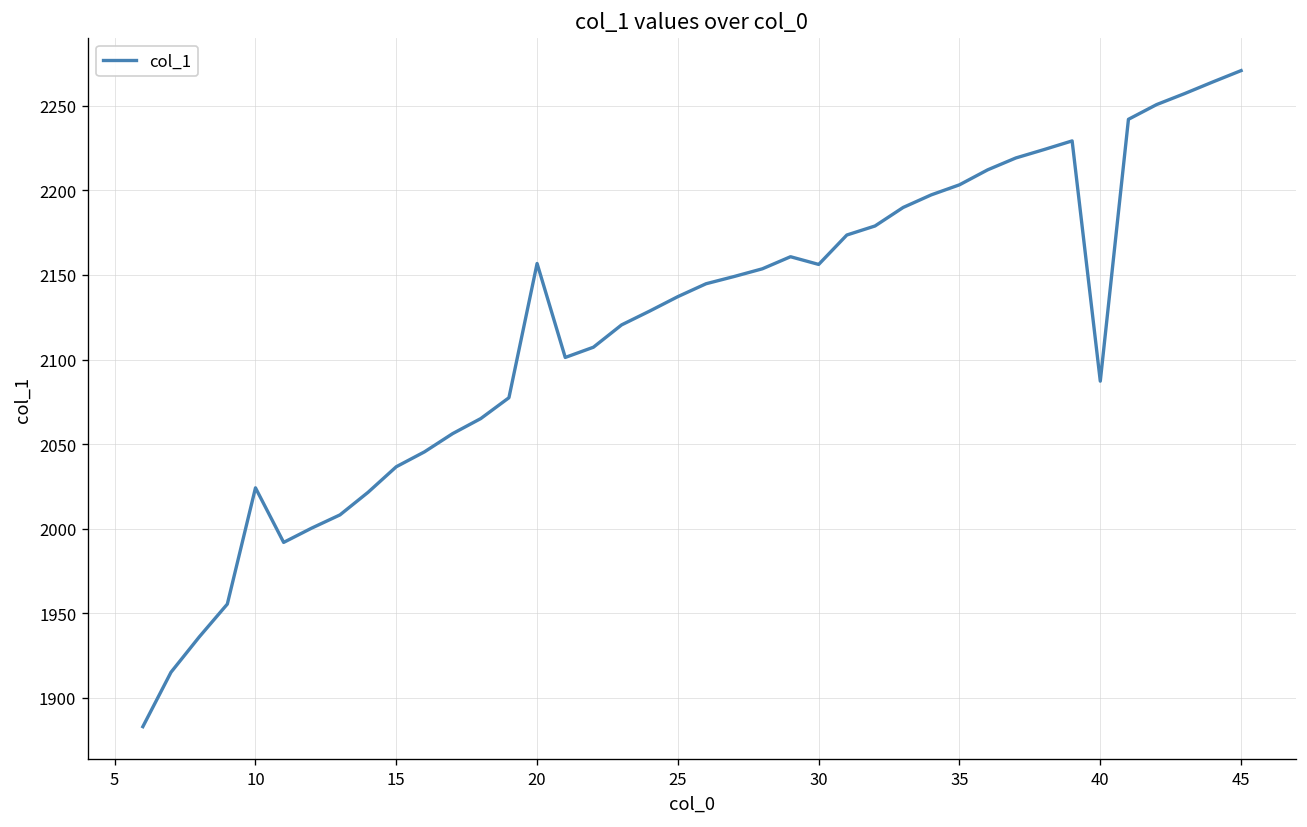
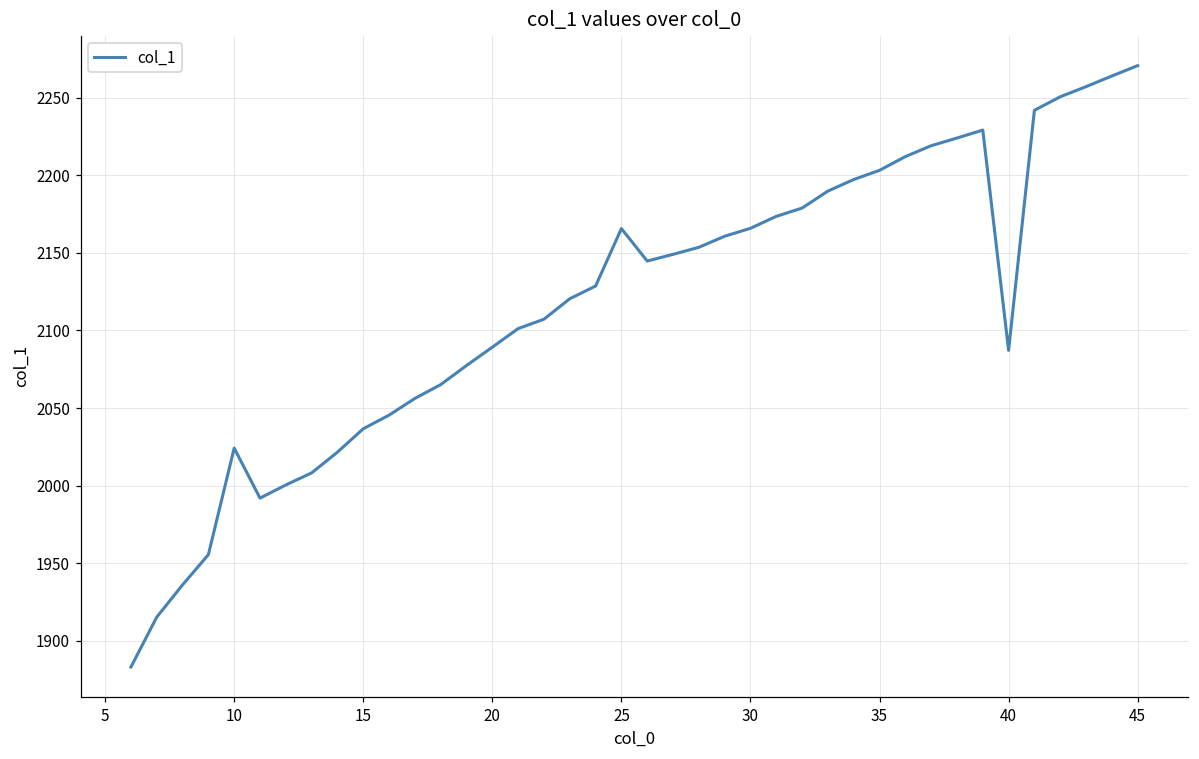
20: 2157 -> 2089
25: 2137 -> 2166
30: 2156 -> 2166
